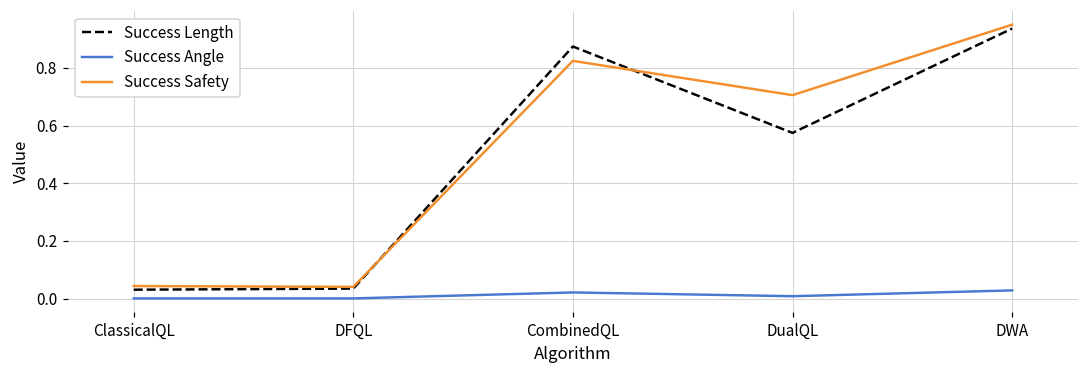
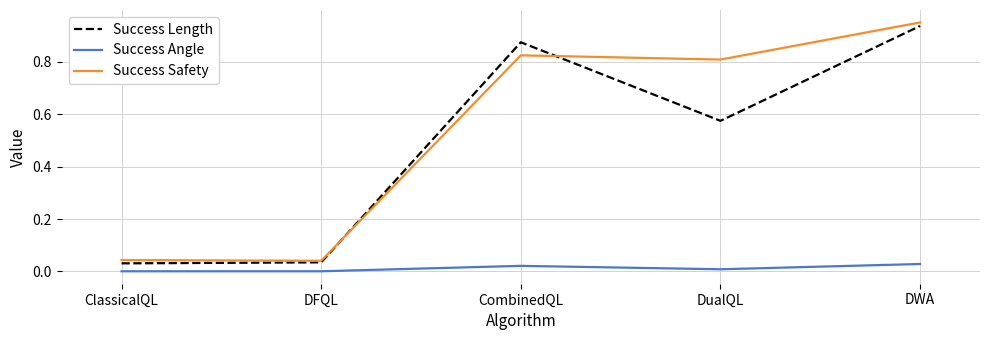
Success Safety, DualQL: 0.71 -> 0.81
